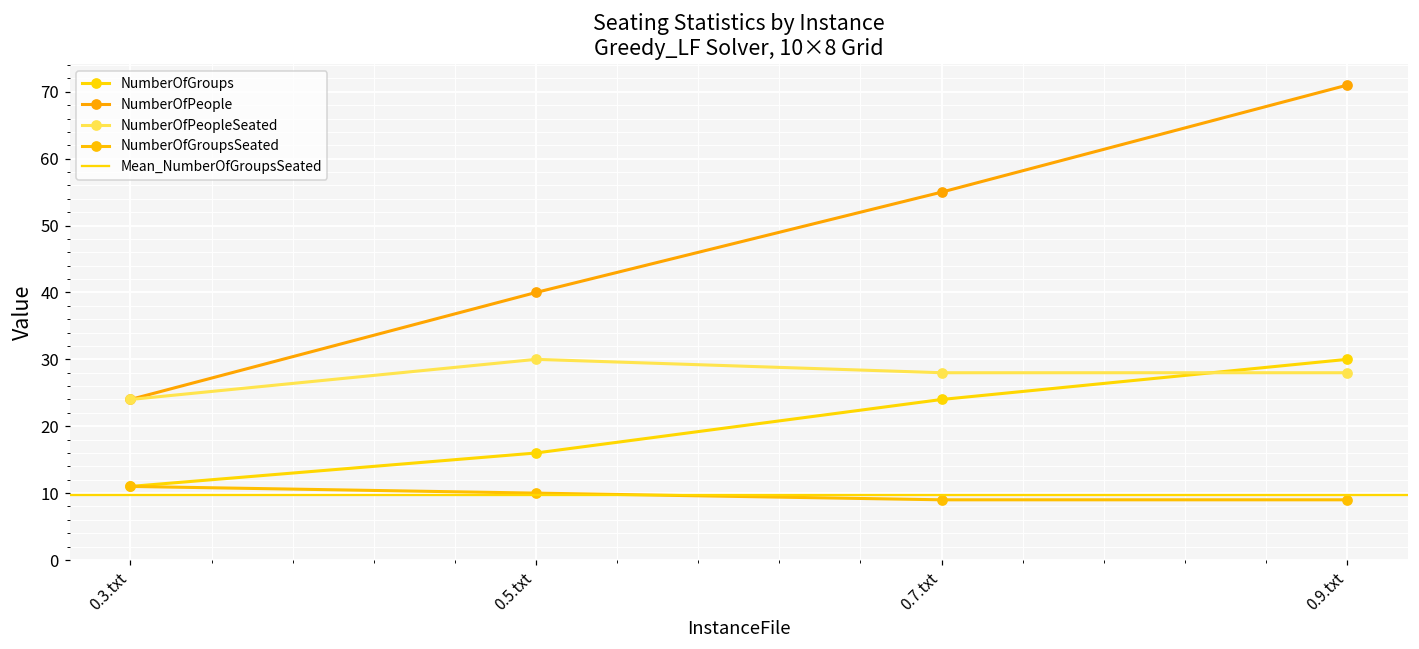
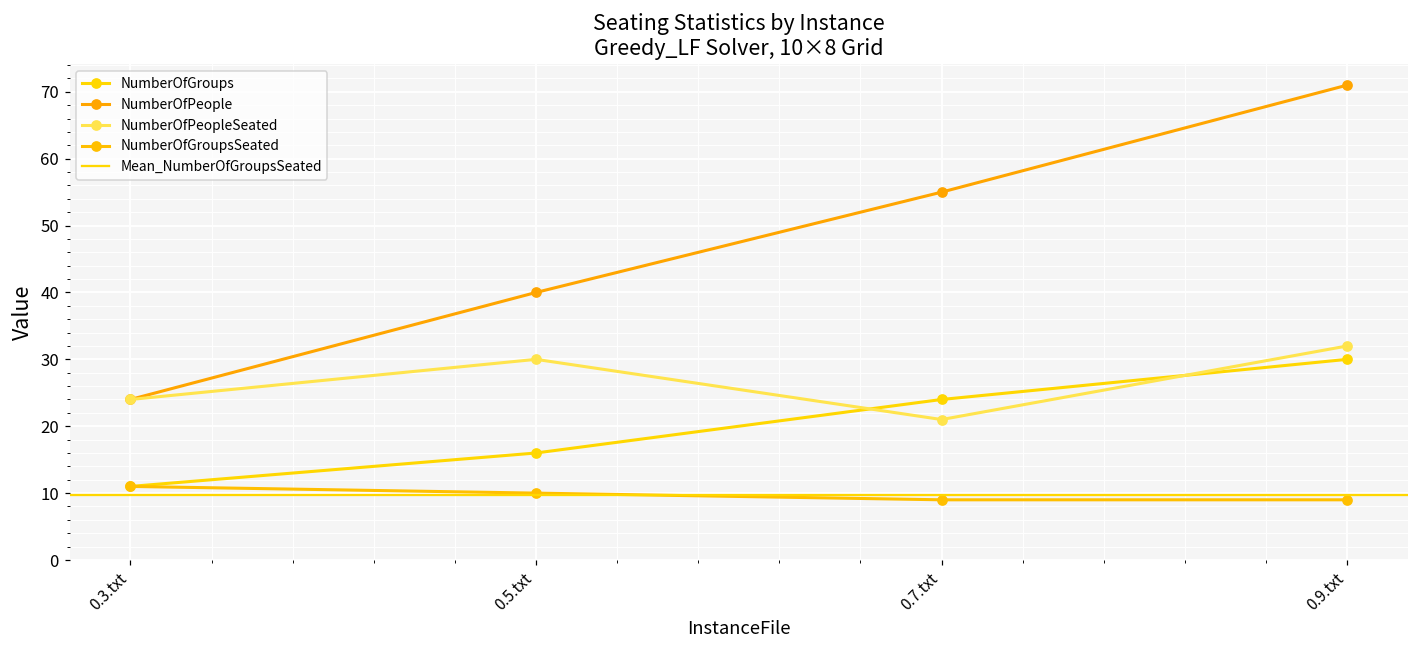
NumberOfPeopleSeated, 0.7.txt: 28 -> 21
NumberOfPeopleSeated, 0.9.txt: 28 -> 32
